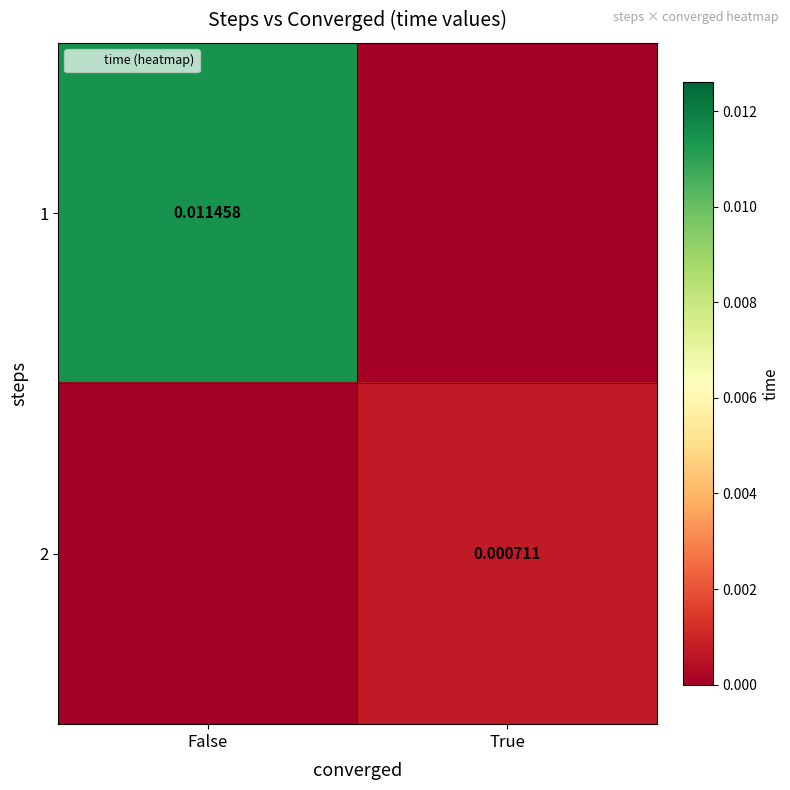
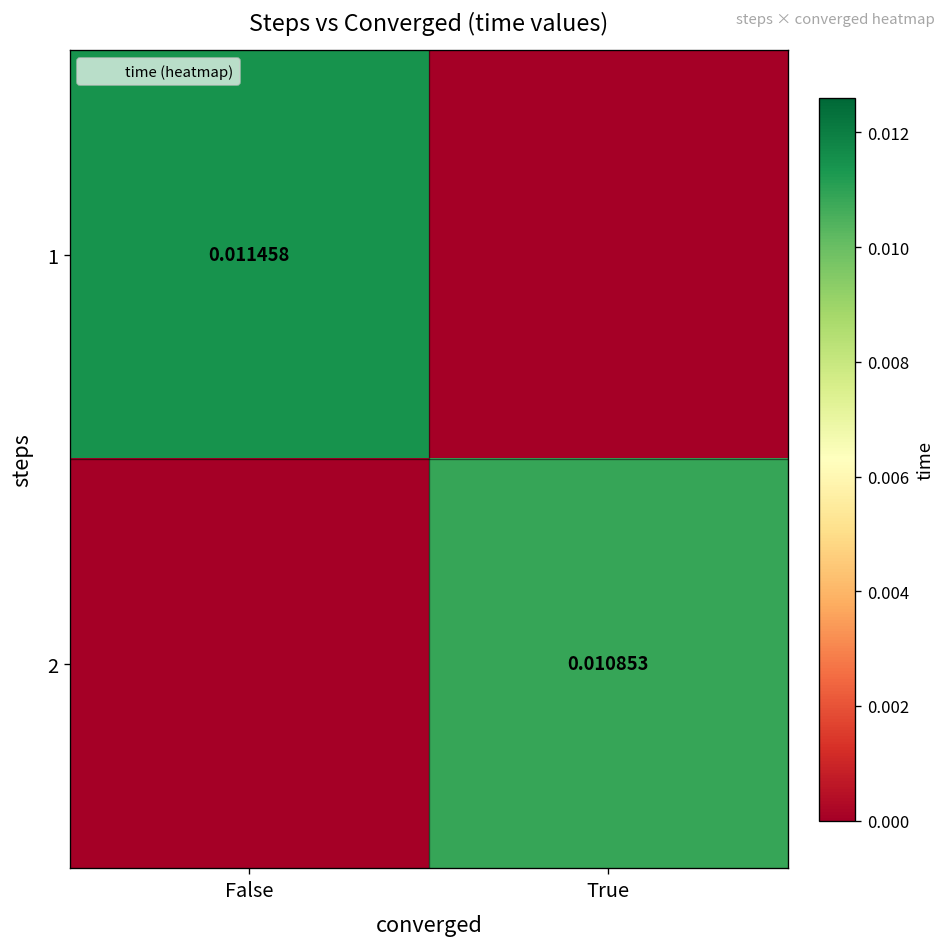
2, True: 0.000711 -> 0.010853
